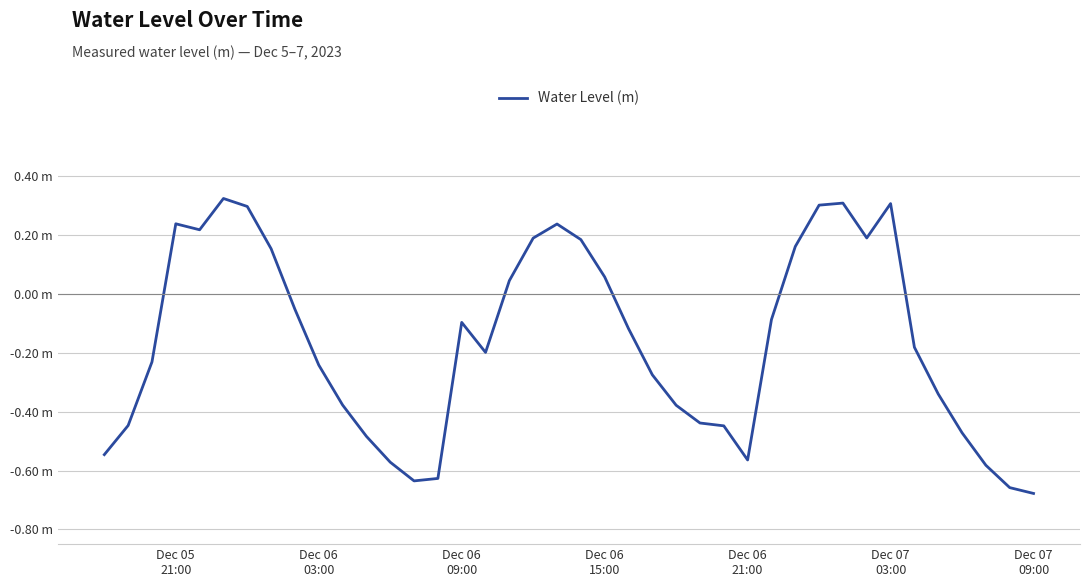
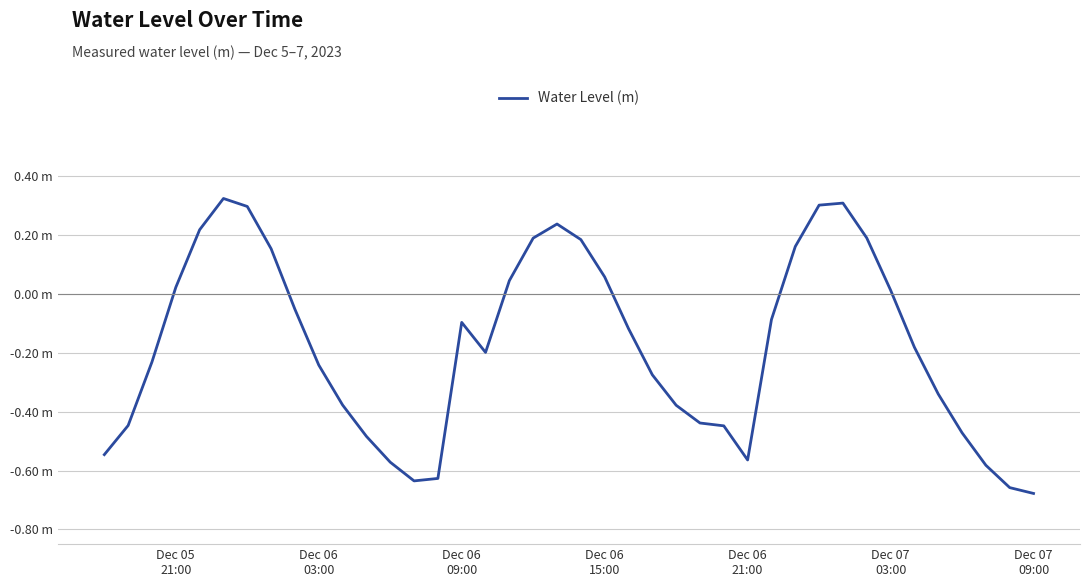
Dec 05 21:00: 0.24 m -> 0.02 m
Dec 07 03:00: 0.31 m -> 0.01 m
